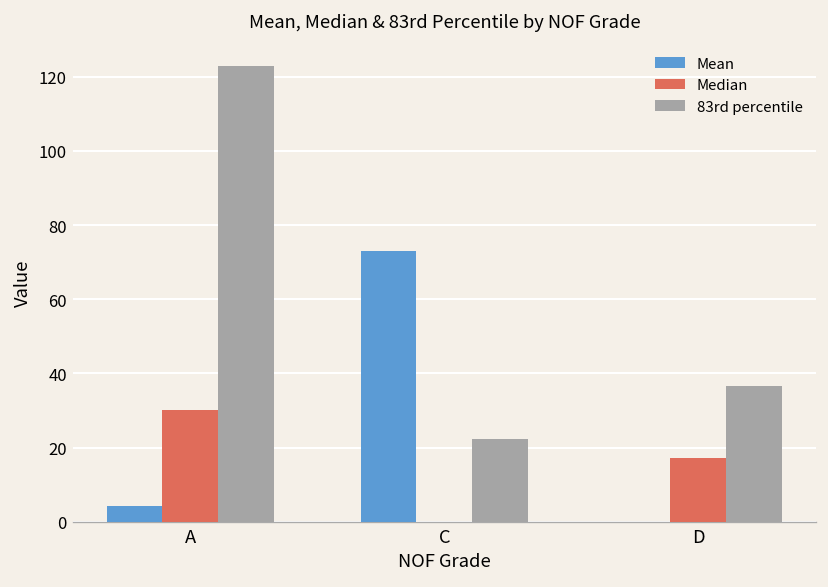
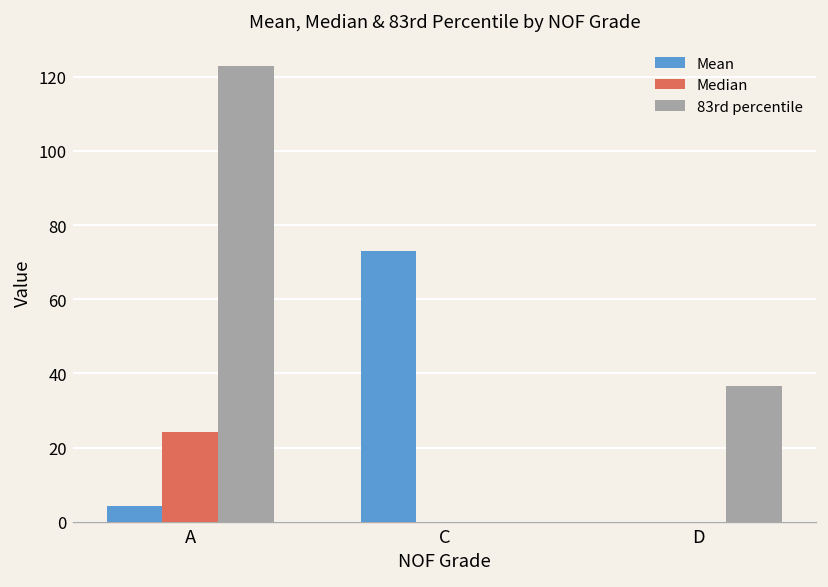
Median, A: 30 -> 24
83rd percentile, C: 22 -> 0
Median, D: 17 -> 0
